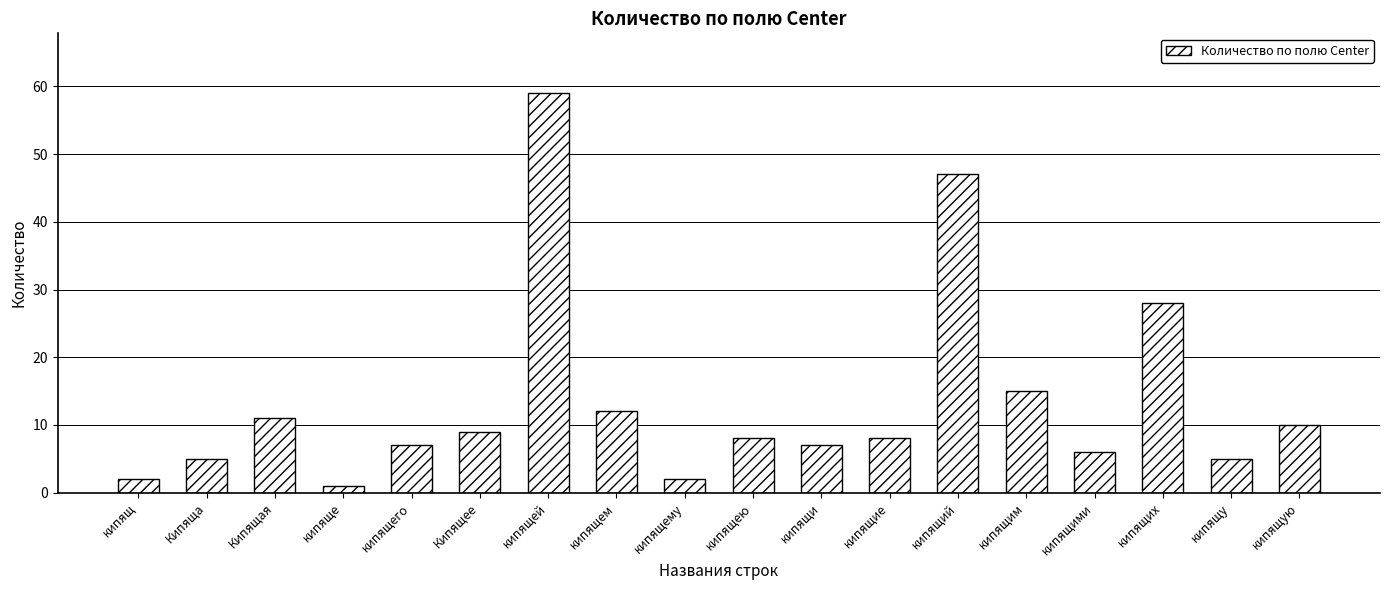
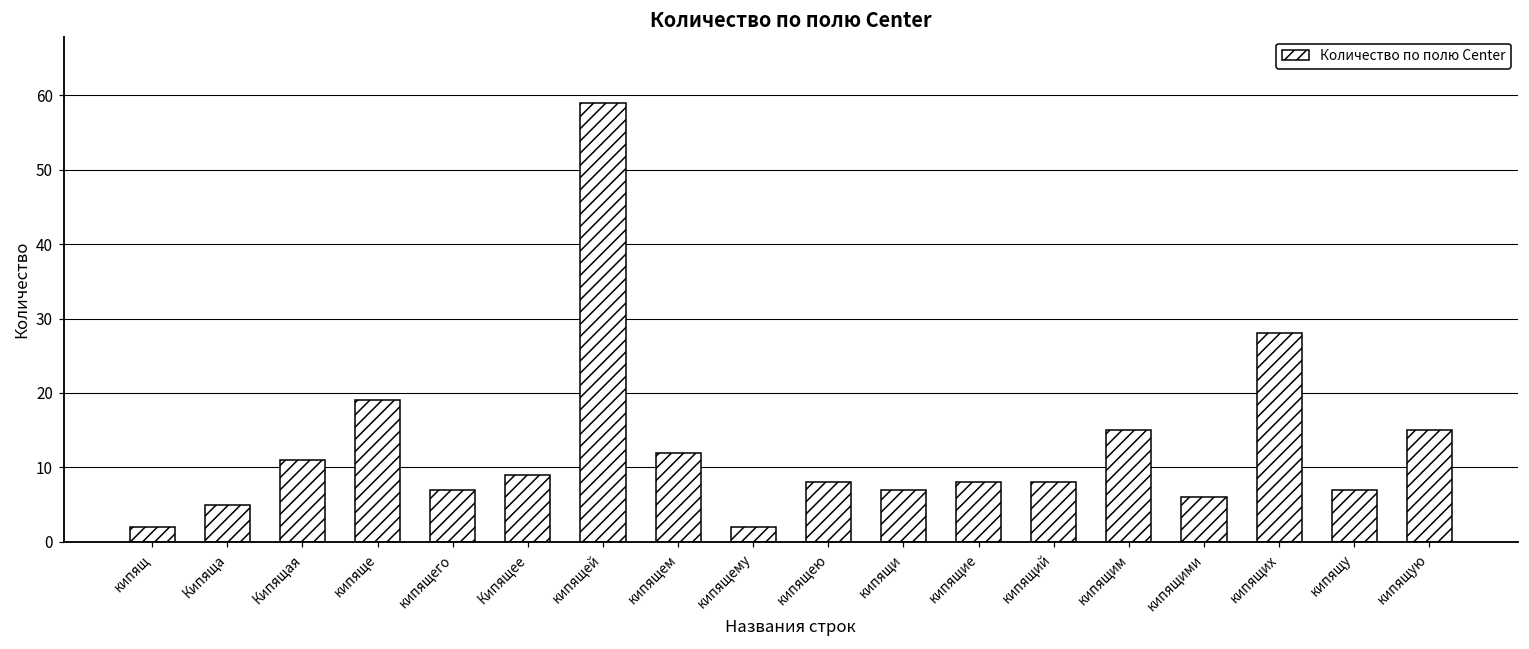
кипяще: 1 -> 19
кипящий: 47 -> 8
кипящу: 5 -> 7
кипящую: 10 -> 15
